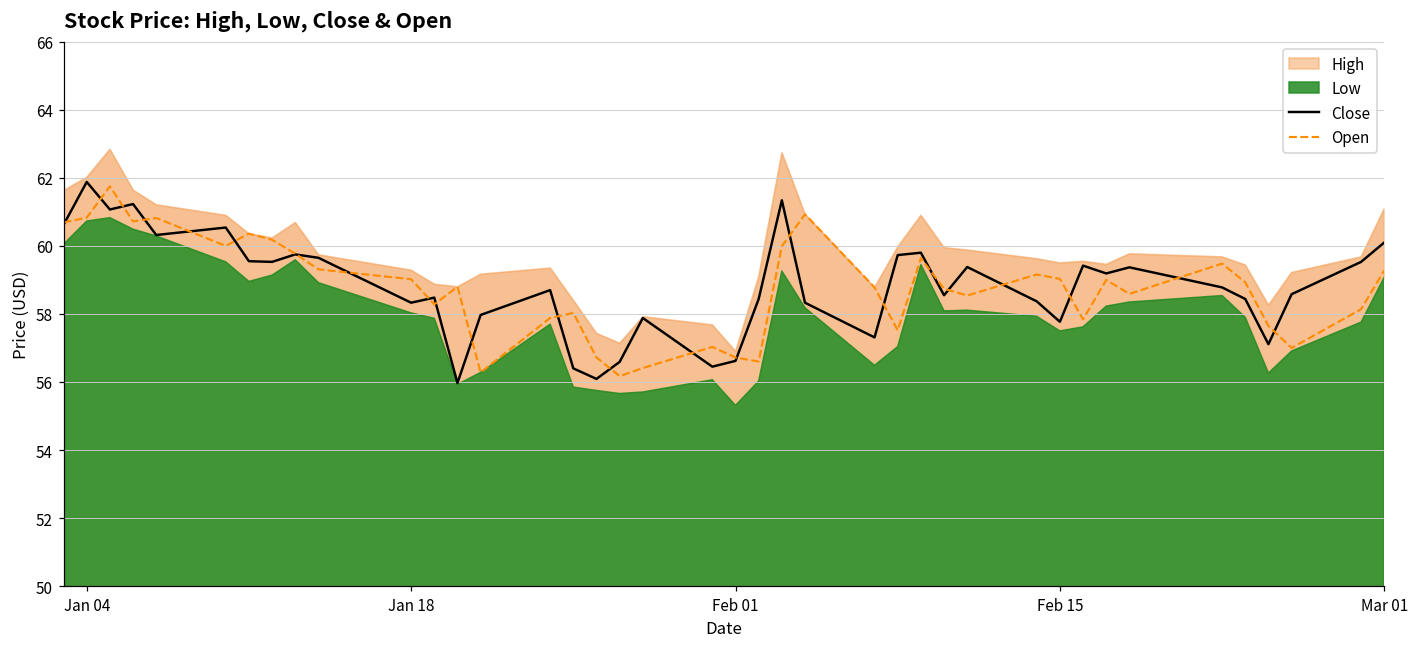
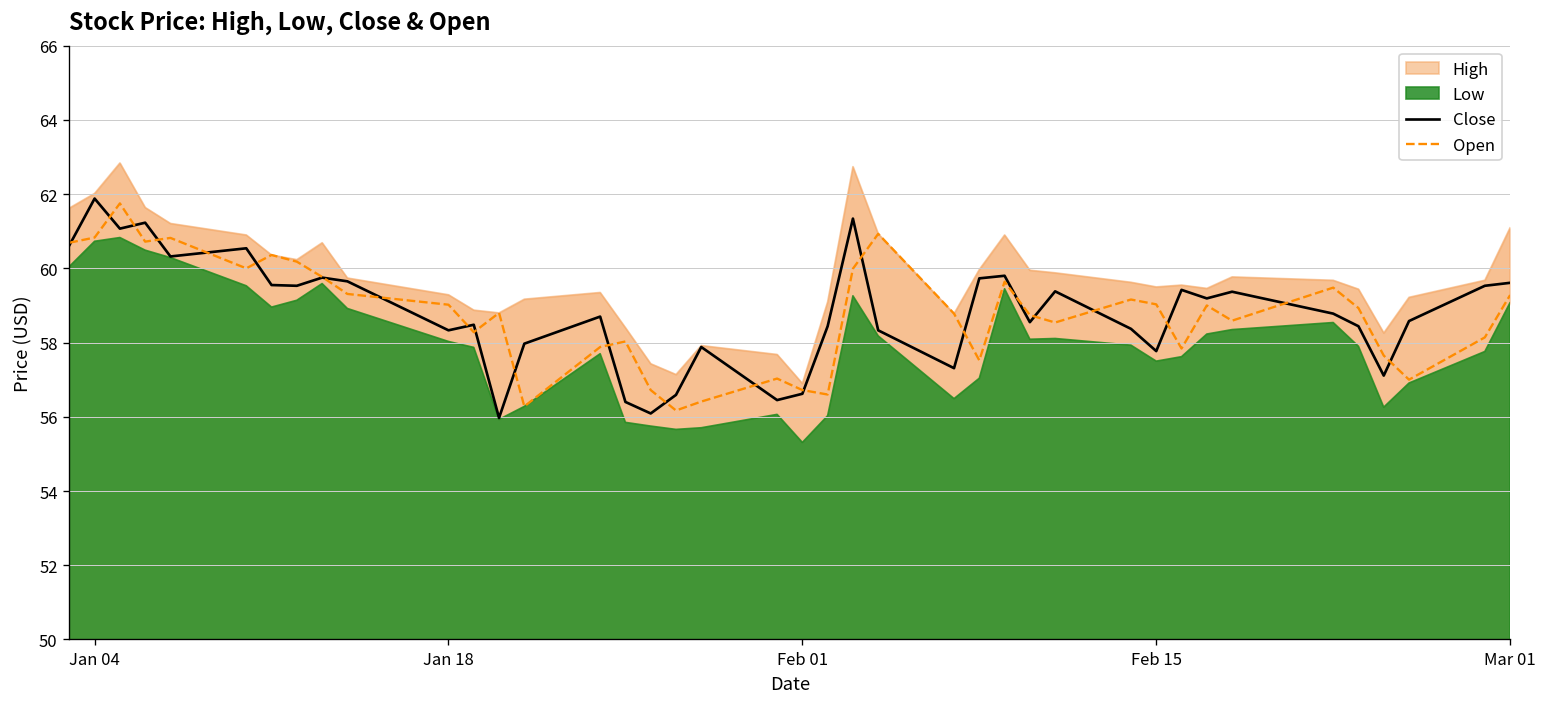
Close, Mar 01: 60.1 -> 59.6
